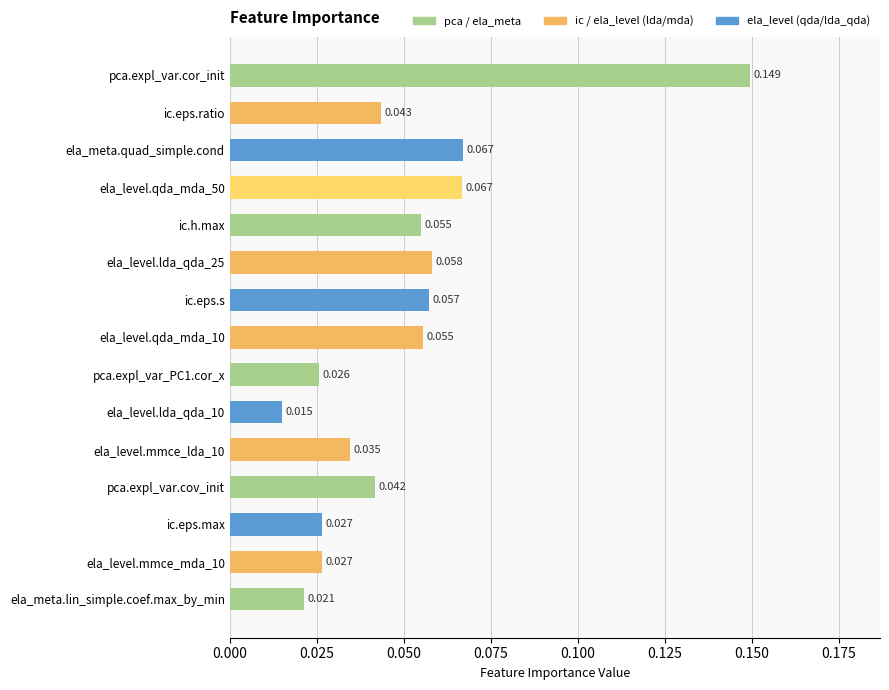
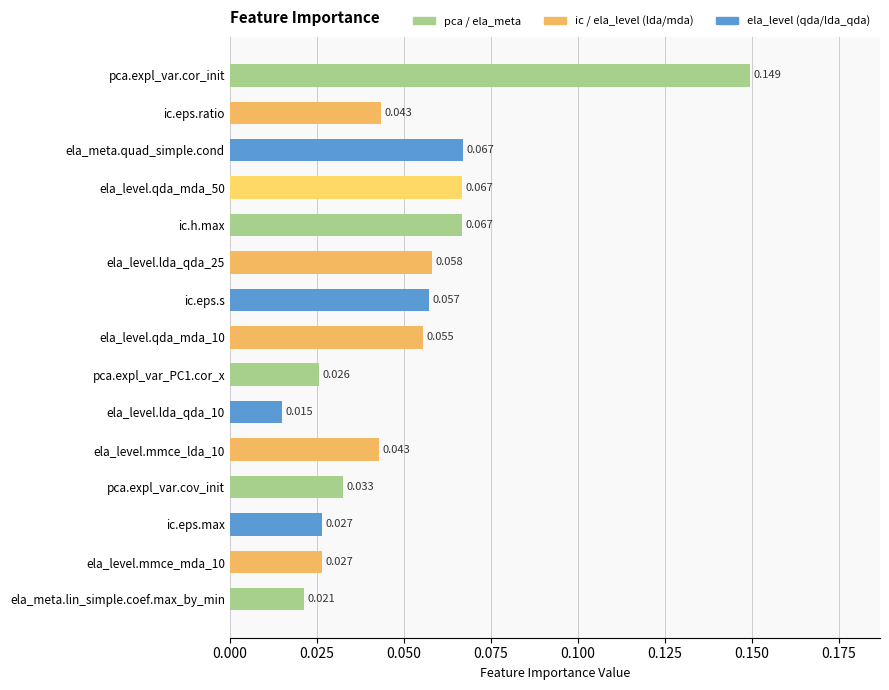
ic.h.max: 0.055 -> 0.067
ela_level.mmce_lda_10: 0.035 -> 0.043
pca.expl_var.cov_init: 0.042 -> 0.033
